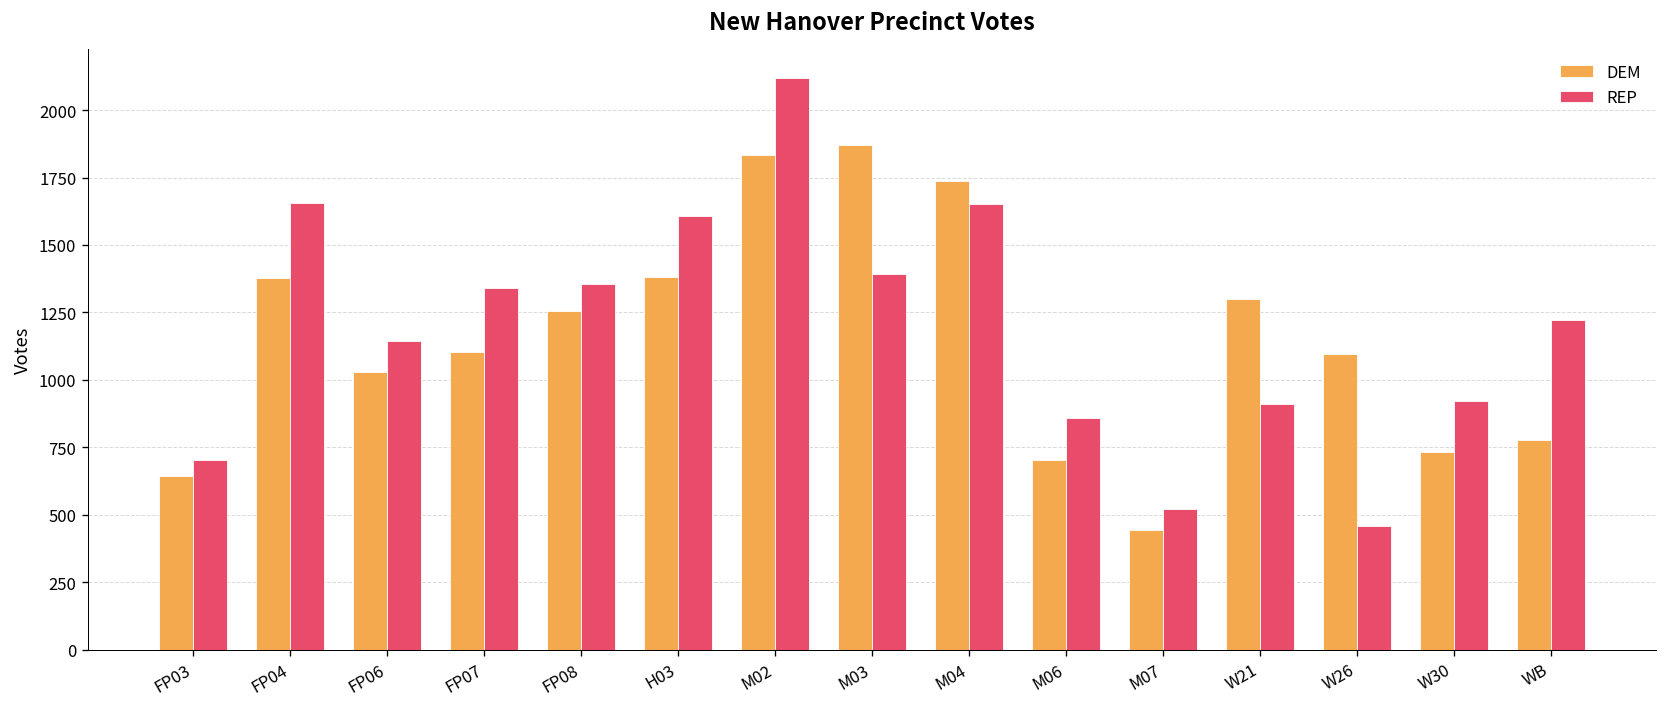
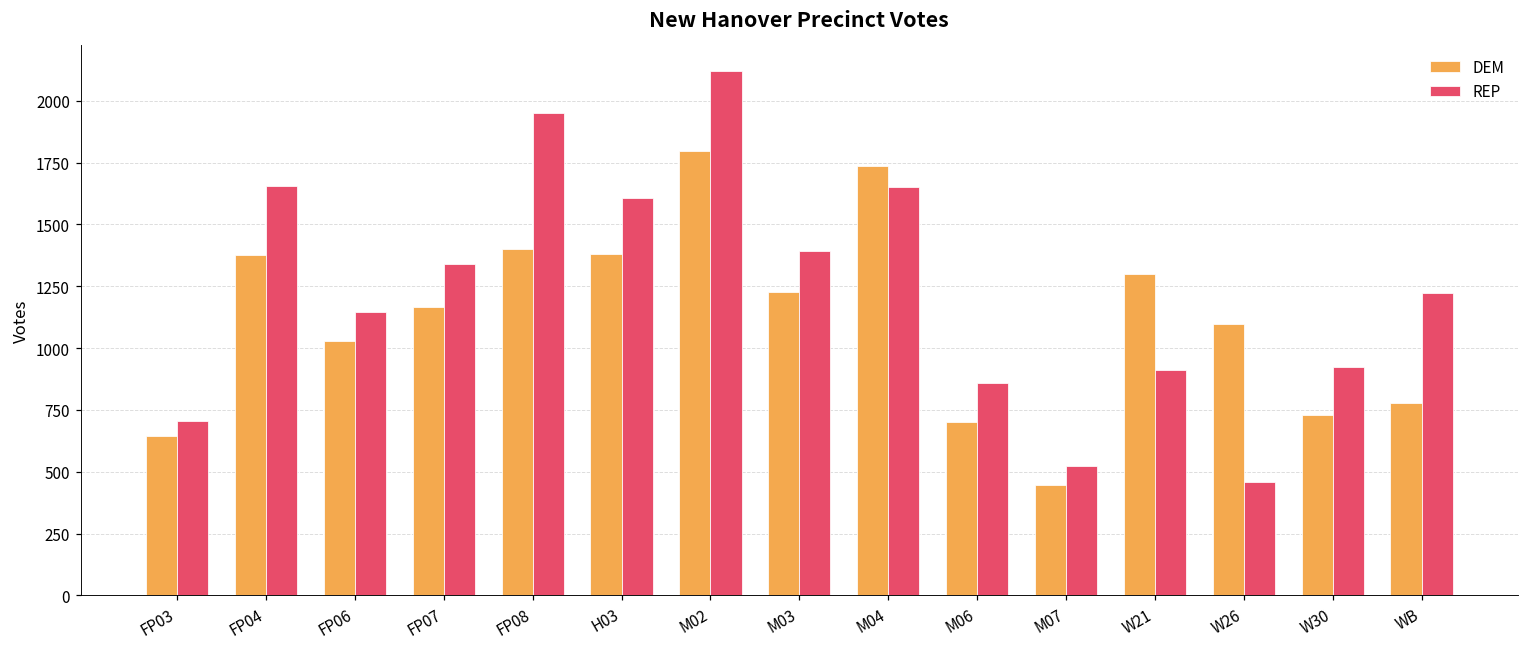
DEM, FP07: 1100 -> 1170
DEM, FP08: 1250 -> 1400
REP, FP08: 1350 -> 1950
DEM, M02: 1830 -> 1800
DEM, M03: 1870 -> 1230
